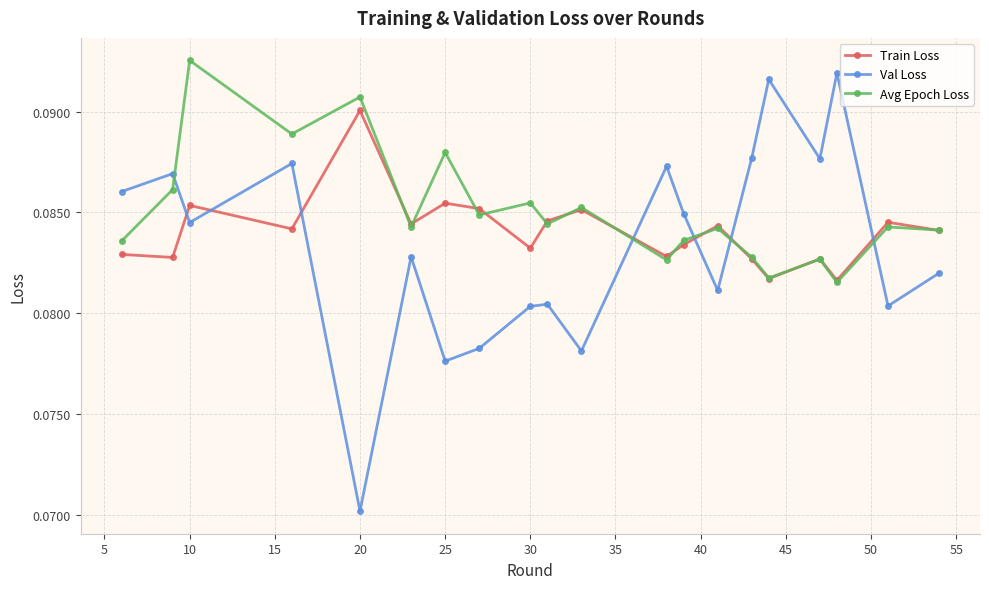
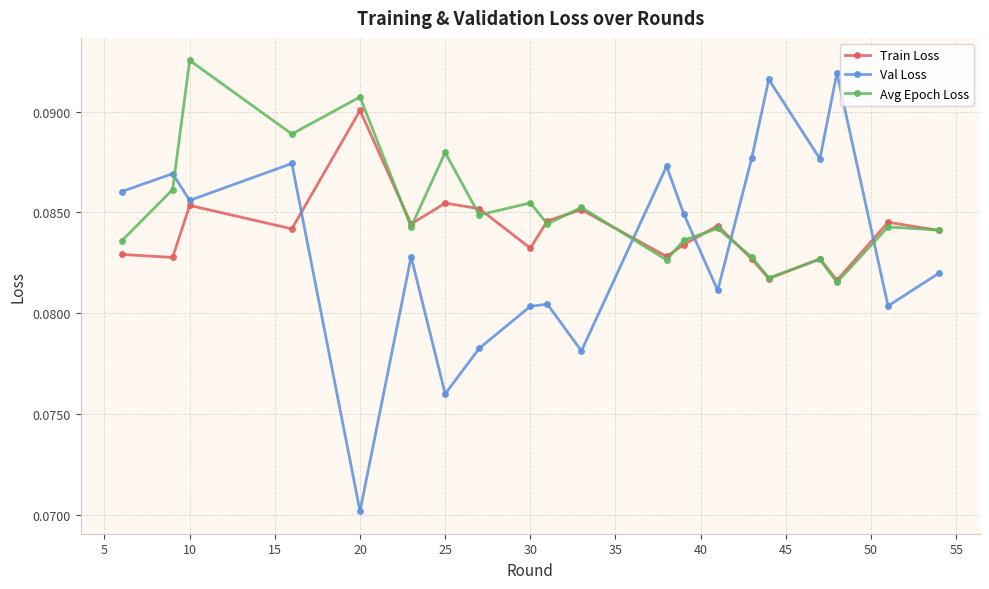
Val Loss, 10: 0.0845 -> 0.0856
Val Loss, 25: 0.0776 -> 0.0760
